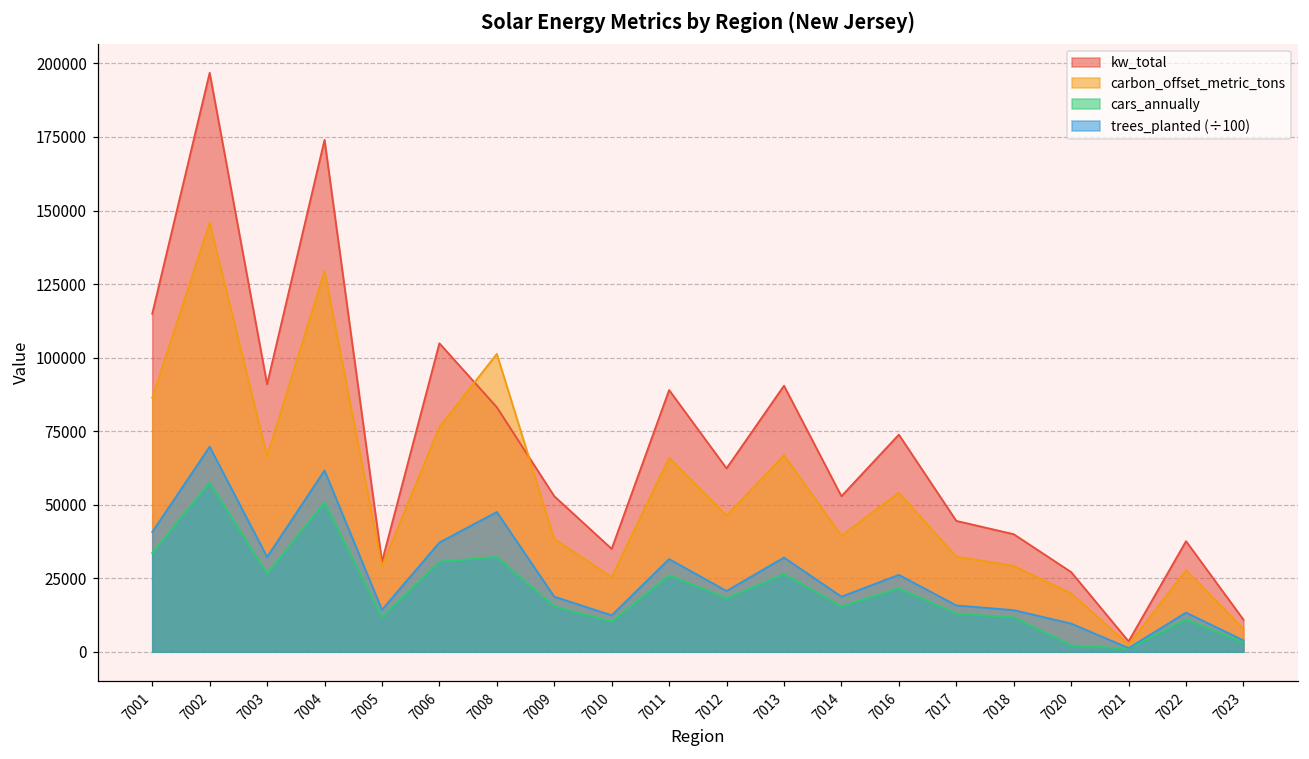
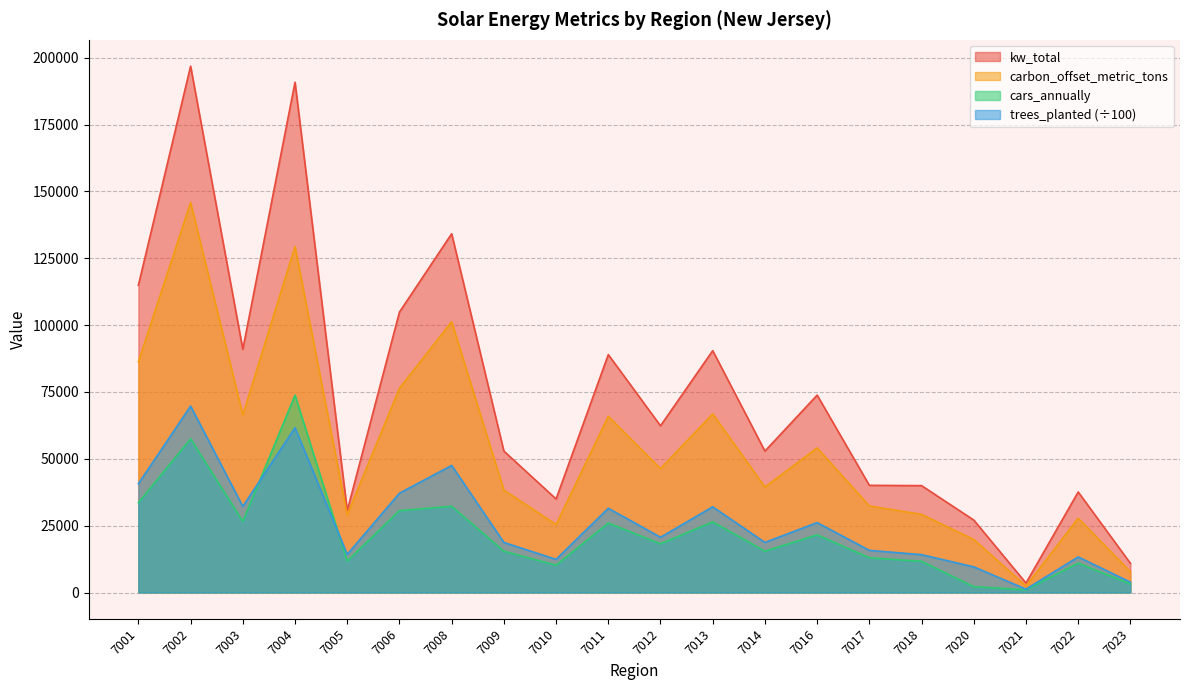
kw_total, 7004: 174000 -> 191000
cars_annually, 7004: 51000 -> 74000
kw_total, 7008: 83000 -> 134000
kw_total, 7017: 44000 -> 40000
